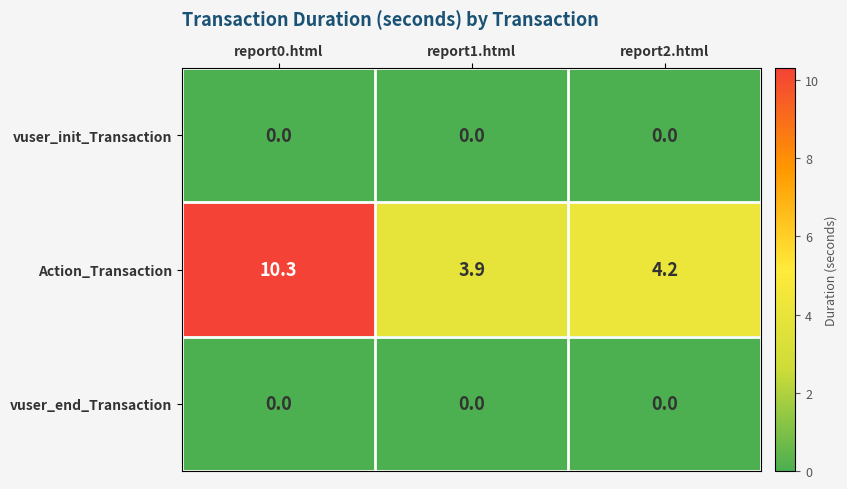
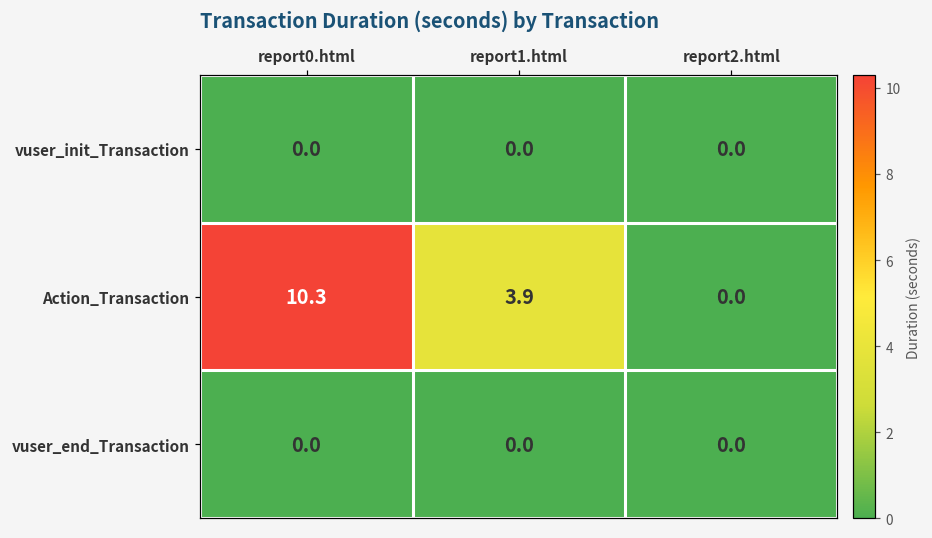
Action_Transaction, report2.html: 4.2 -> 0.0
